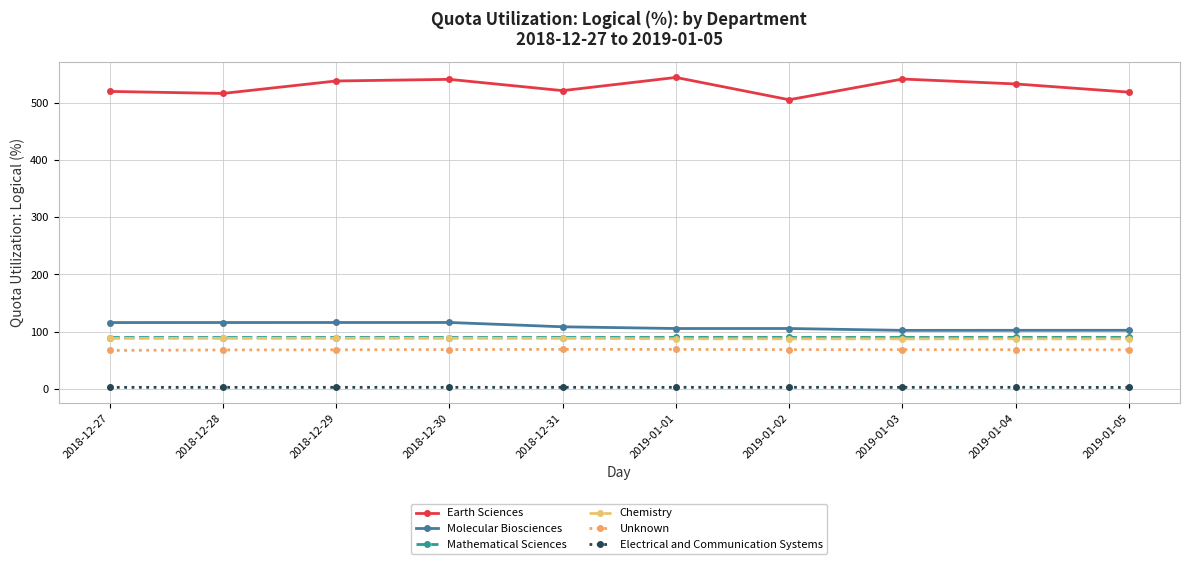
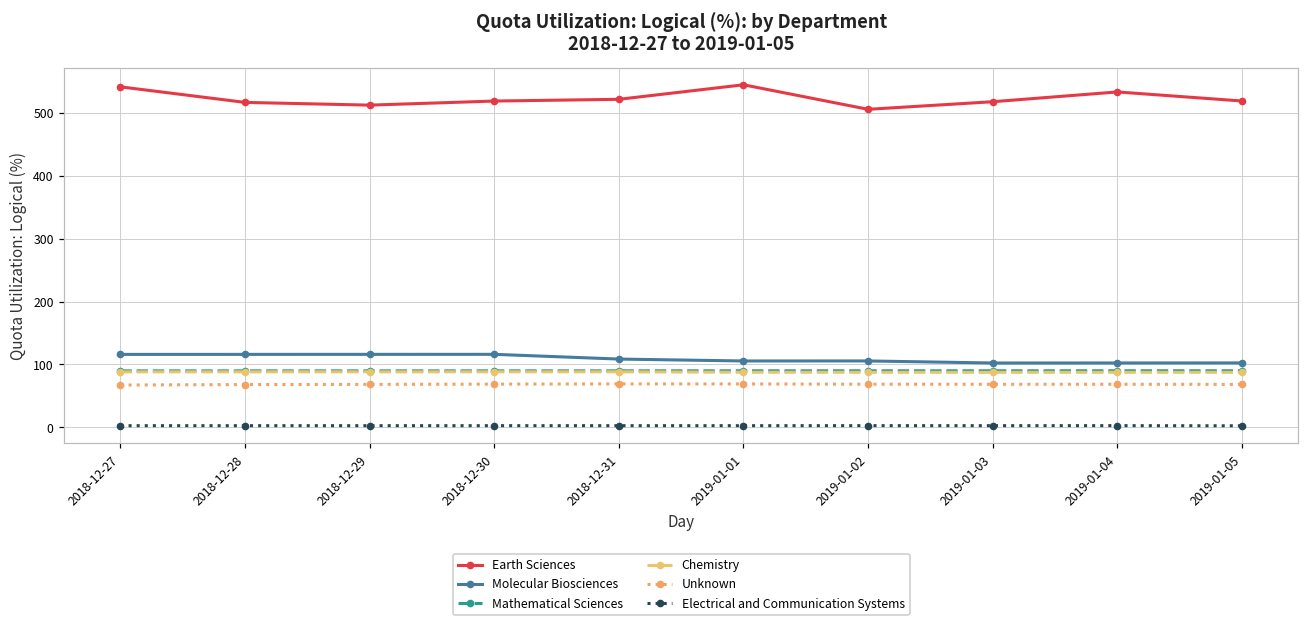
Earth Sciences, 2018-12-27: 520 -> 540
Earth Sciences, 2018-12-29: 540 -> 510
Earth Sciences, 2018-12-30: 540 -> 520
Earth Sciences, 2019-01-03: 540 -> 520
